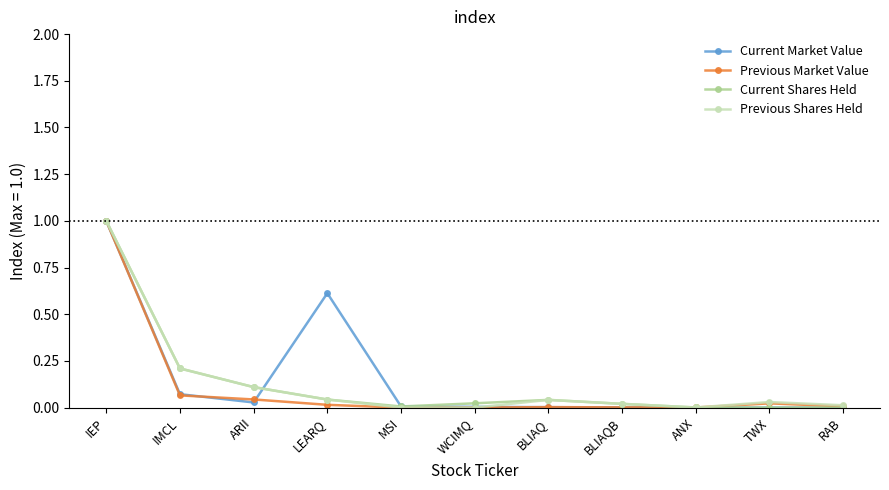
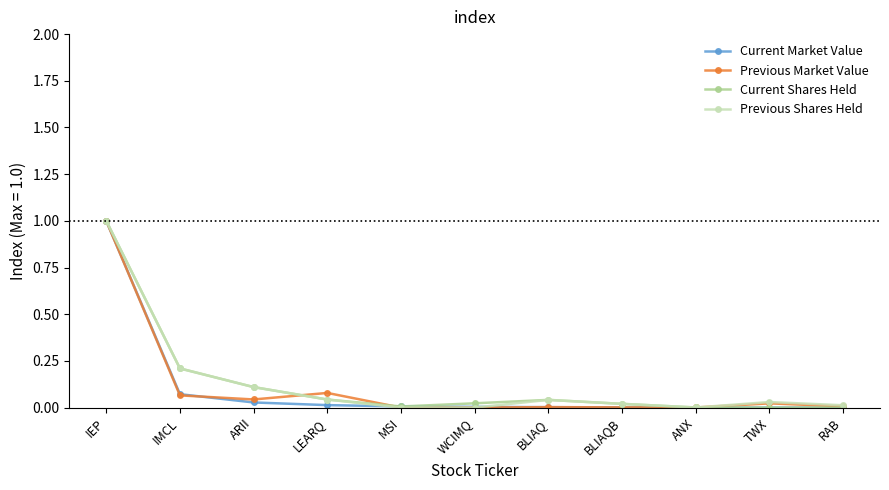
Current Market Value, LEARQ: 0.61 -> 0.01
Previous Market Value, LEARQ: 0.01 -> 0.08
